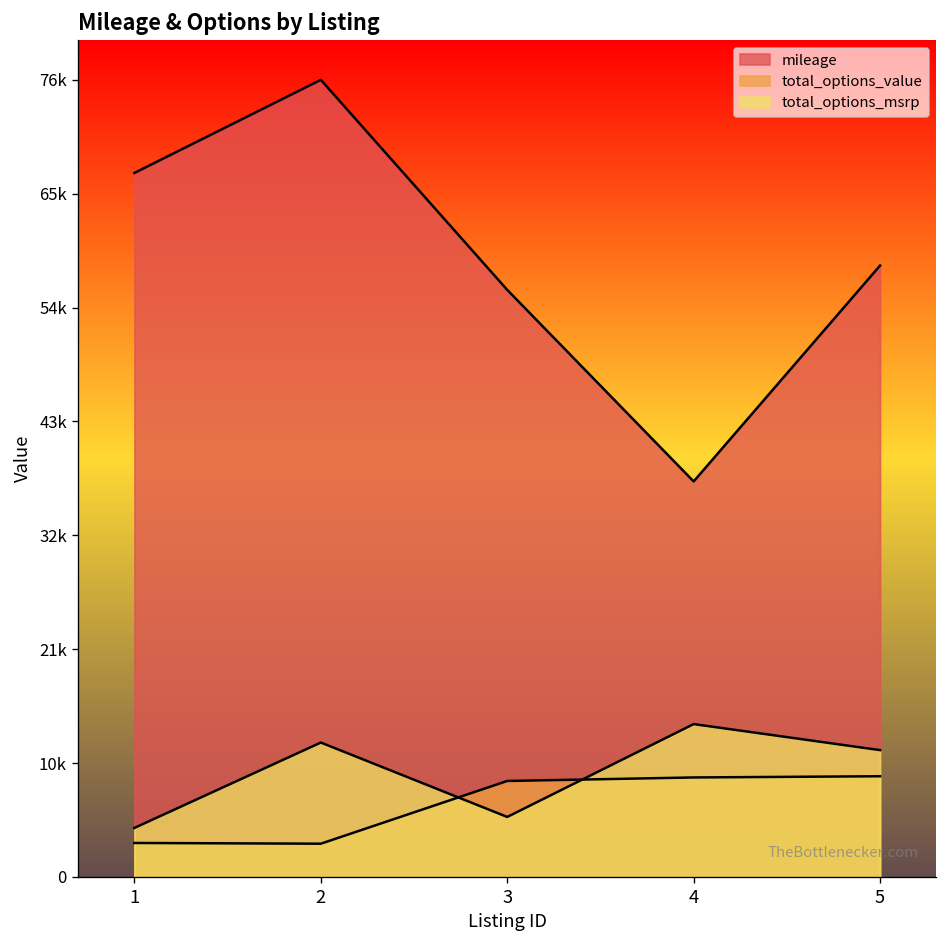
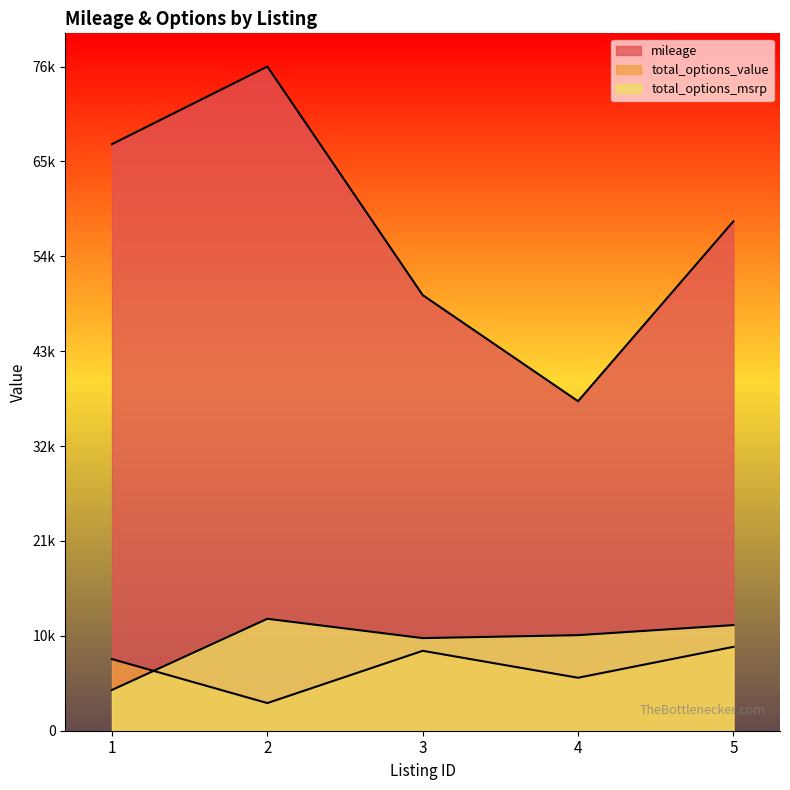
total_options_value, 1: 3000 -> 8000
mileage, 3: 57000 -> 50000
total_options_msrp, 3: 6000 -> 11000
total_options_value, 4: 10000 -> 6000
total_options_msrp, 4: 15000 -> 11000
